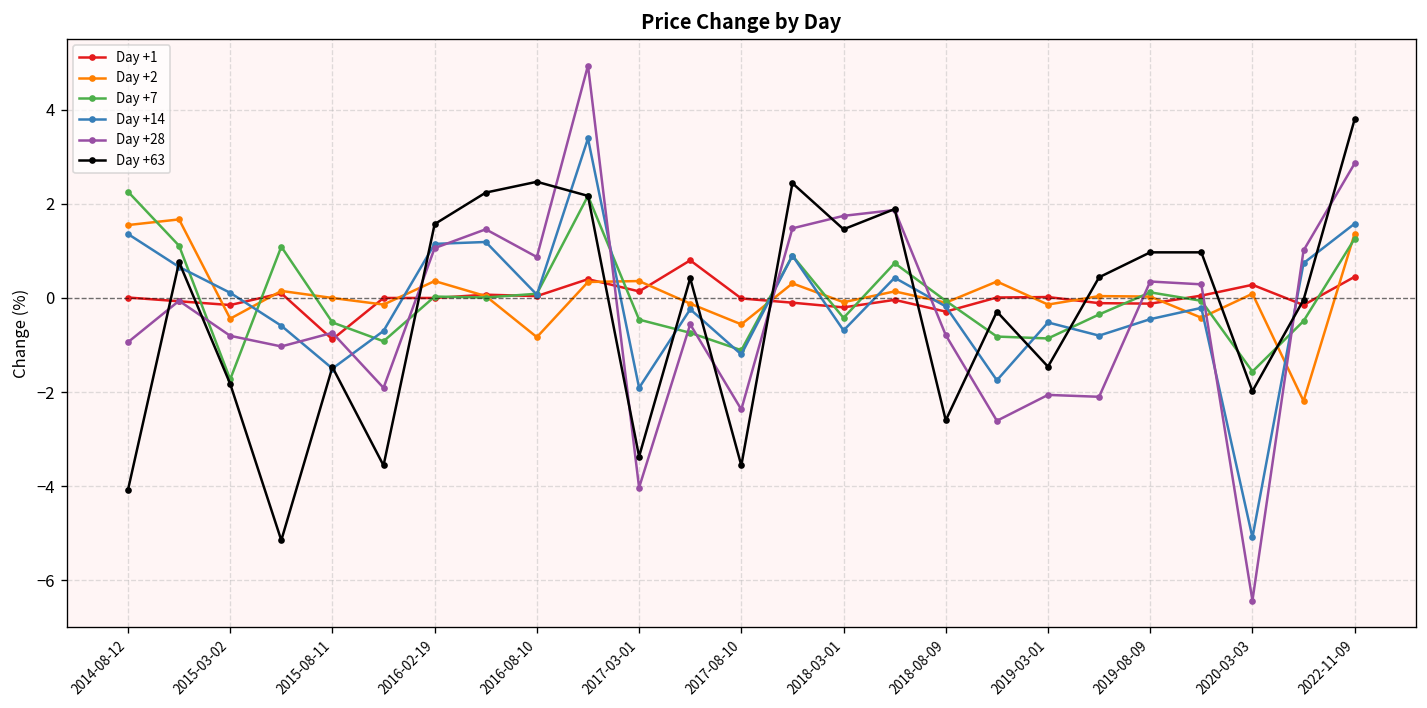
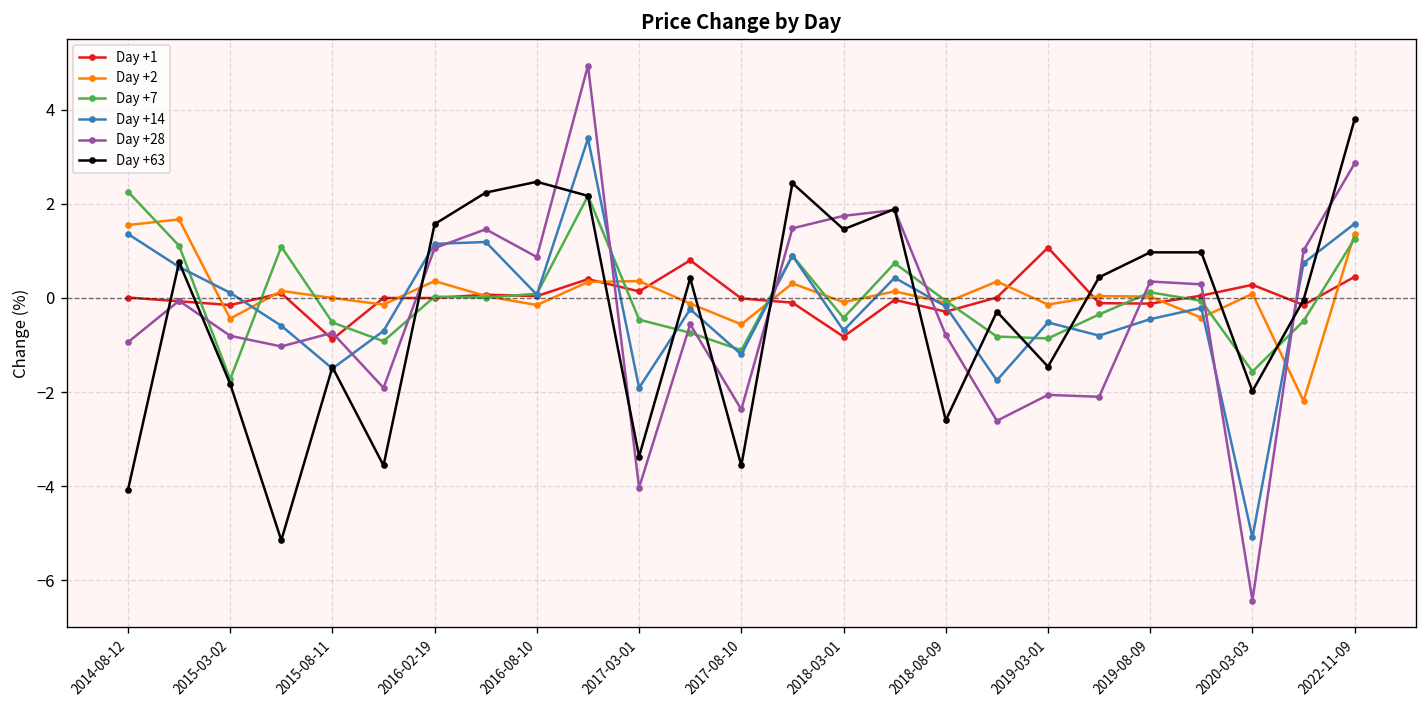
Day +2, 2016-08-10: -0.8 -> -0.2
Day +1, 2018-03-01: -0.2 -> -0.8
Day +1, 2019-03-01: 0.0 -> 1.1
